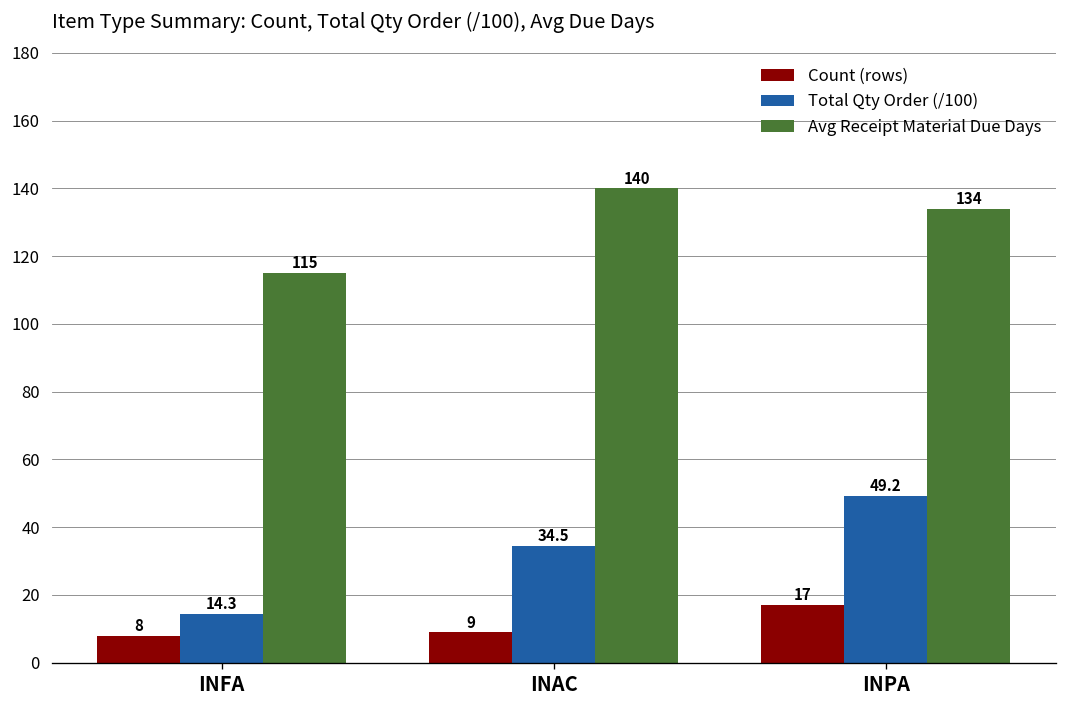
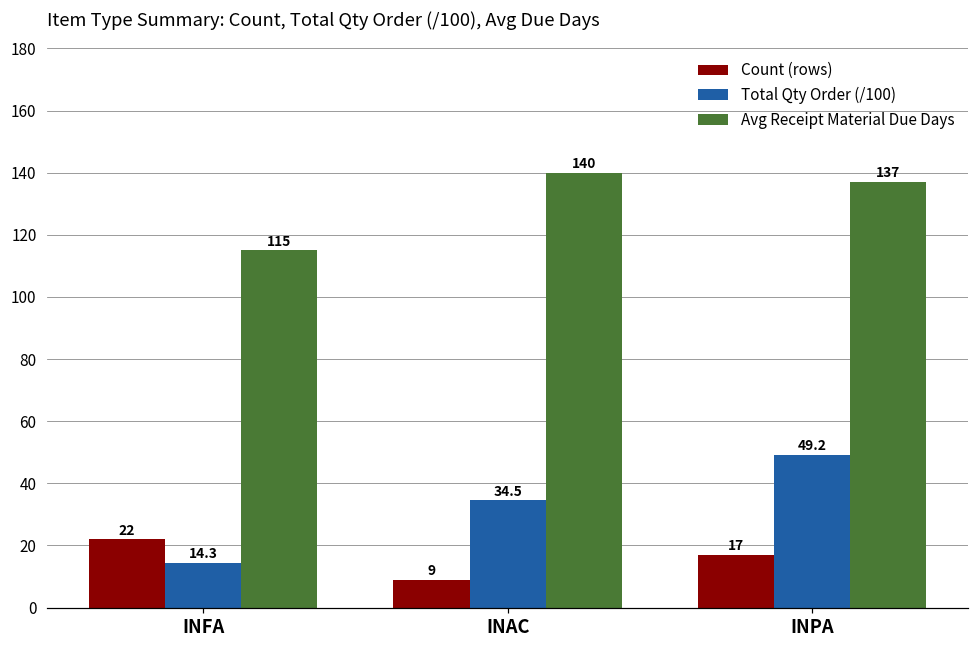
Count (rows), INFA: 8 -> 22
Avg Receipt Material Due Days, INPA: 134 -> 137
